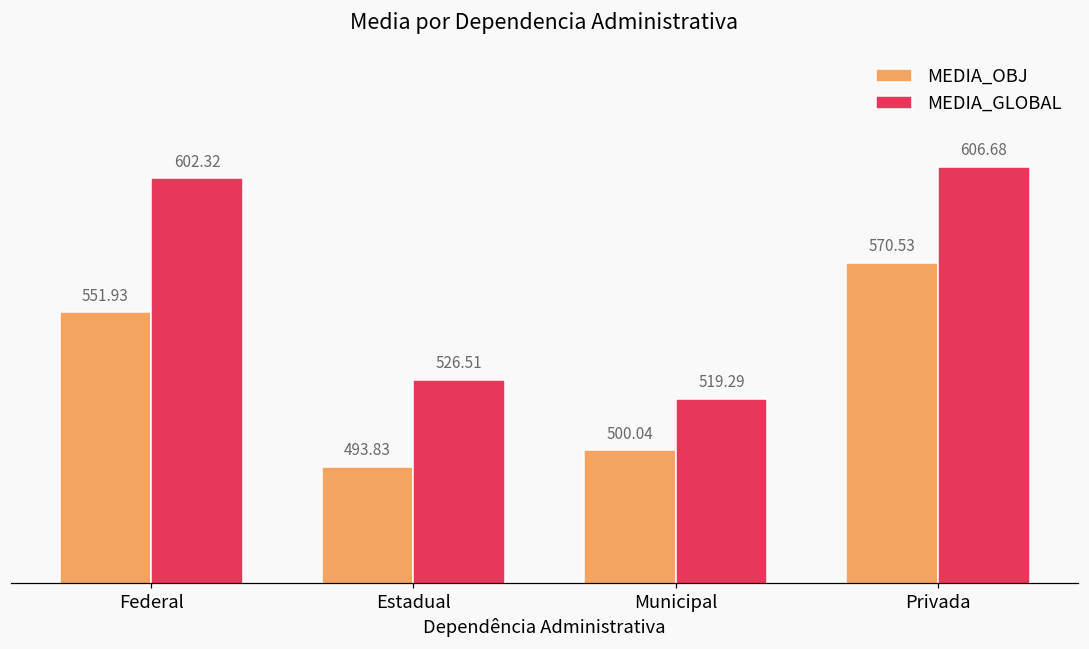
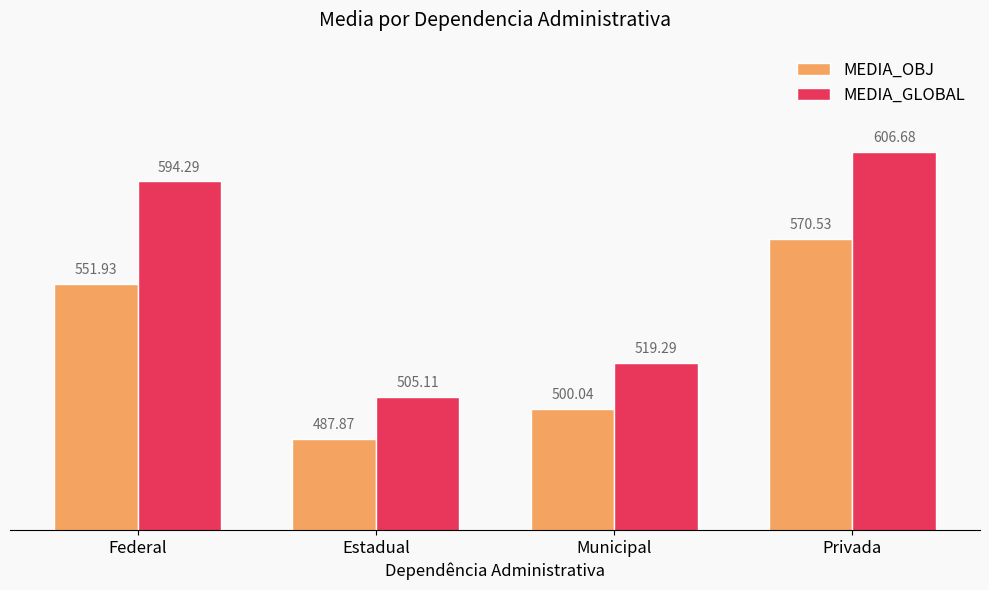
MEDIA_GLOBAL, Federal: 602.32 -> 594.29
MEDIA_OBJ, Estadual: 493.83 -> 487.87
MEDIA_GLOBAL, Estadual: 526.51 -> 505.11
